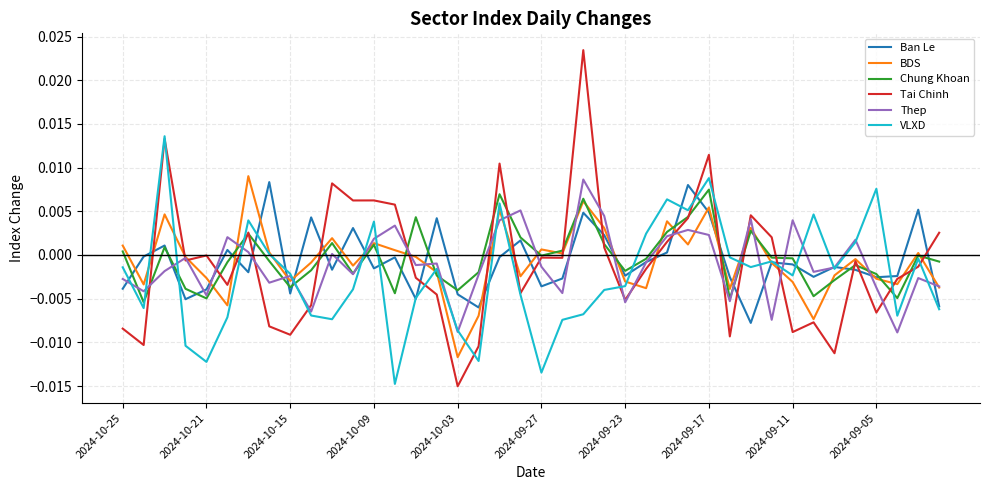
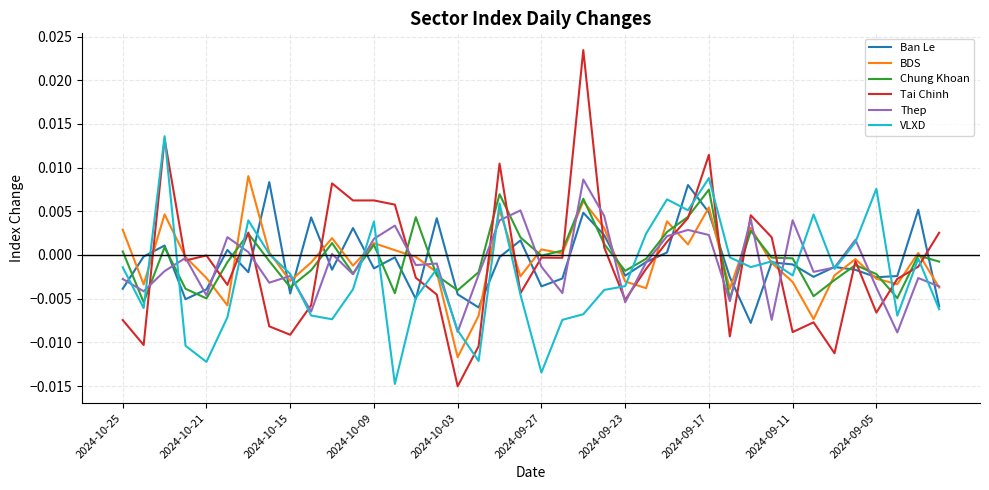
BDS, 2024-10-25: 0.001 -> 0.003
Tai Chinh, 2024-10-25: -0.008 -> -0.007
